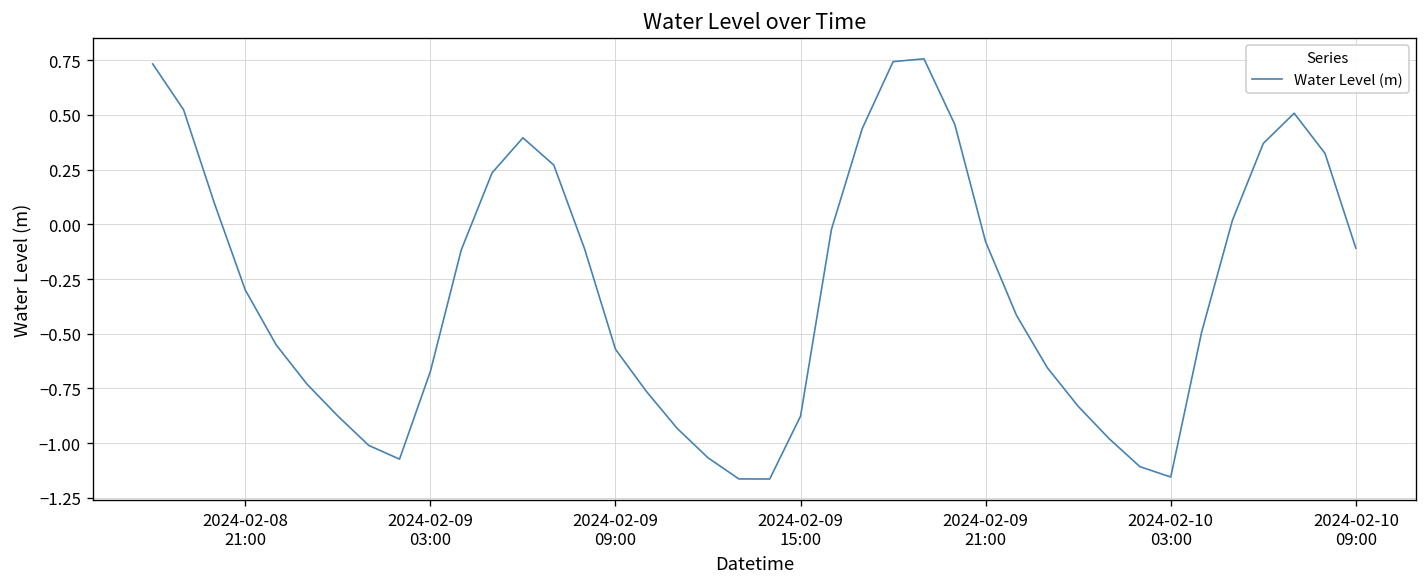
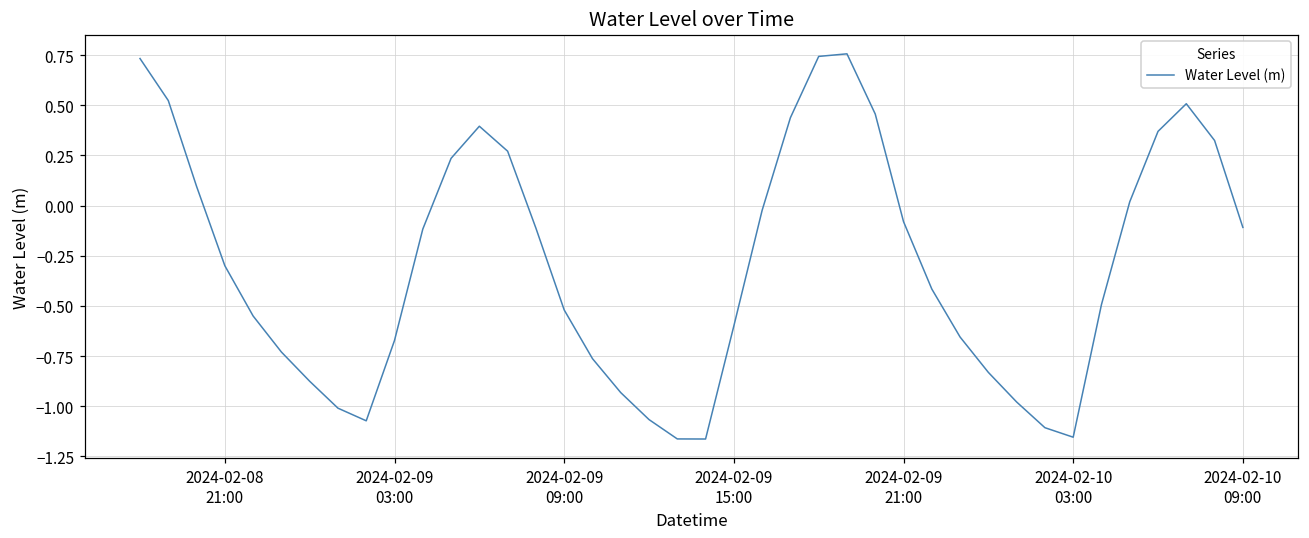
2024-02-09 09:00: -0.57 -> -0.52
2024-02-09 15:00: -0.88 -> -0.60
